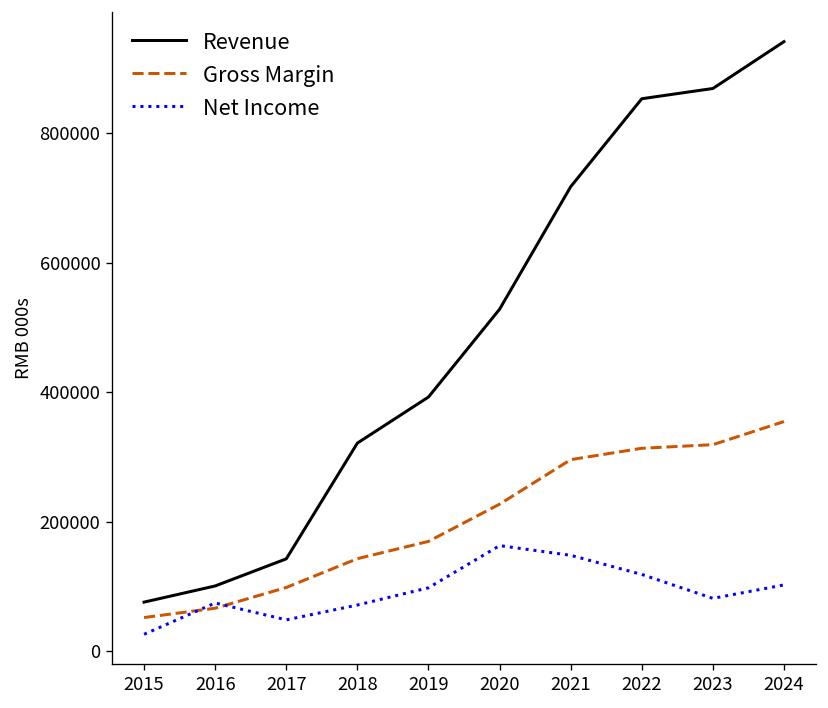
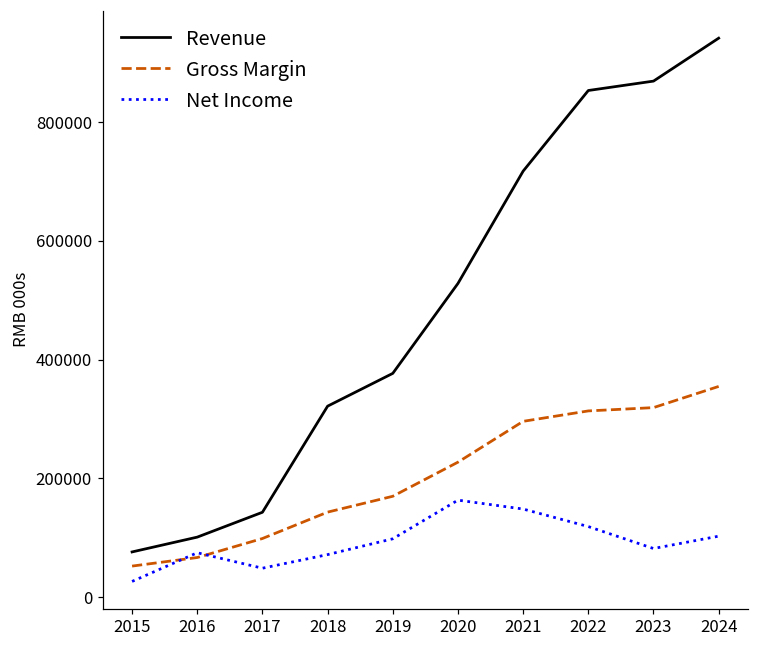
Revenue, 2019: 390000 -> 380000
